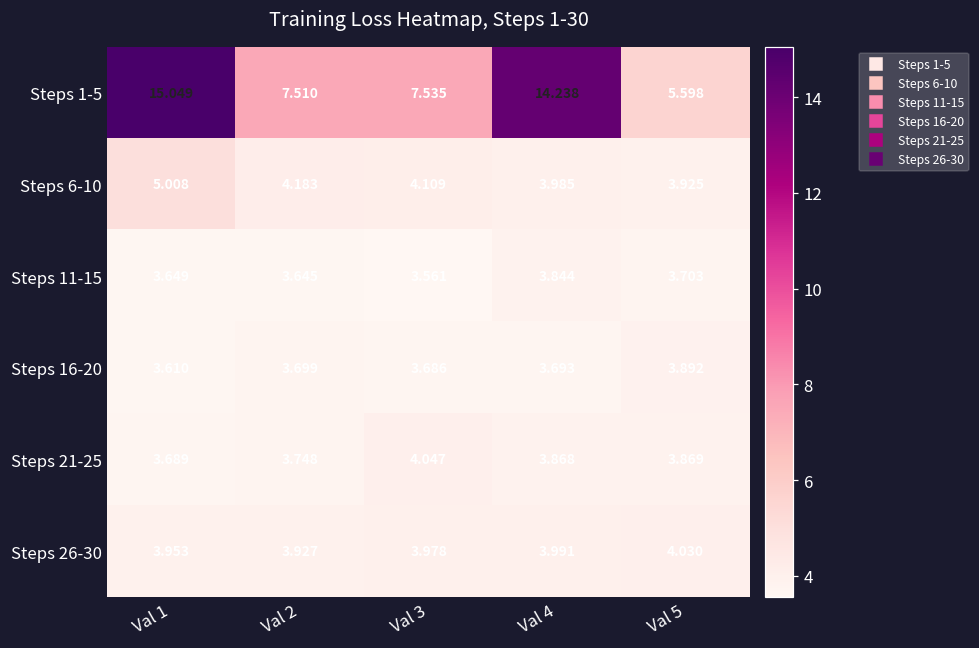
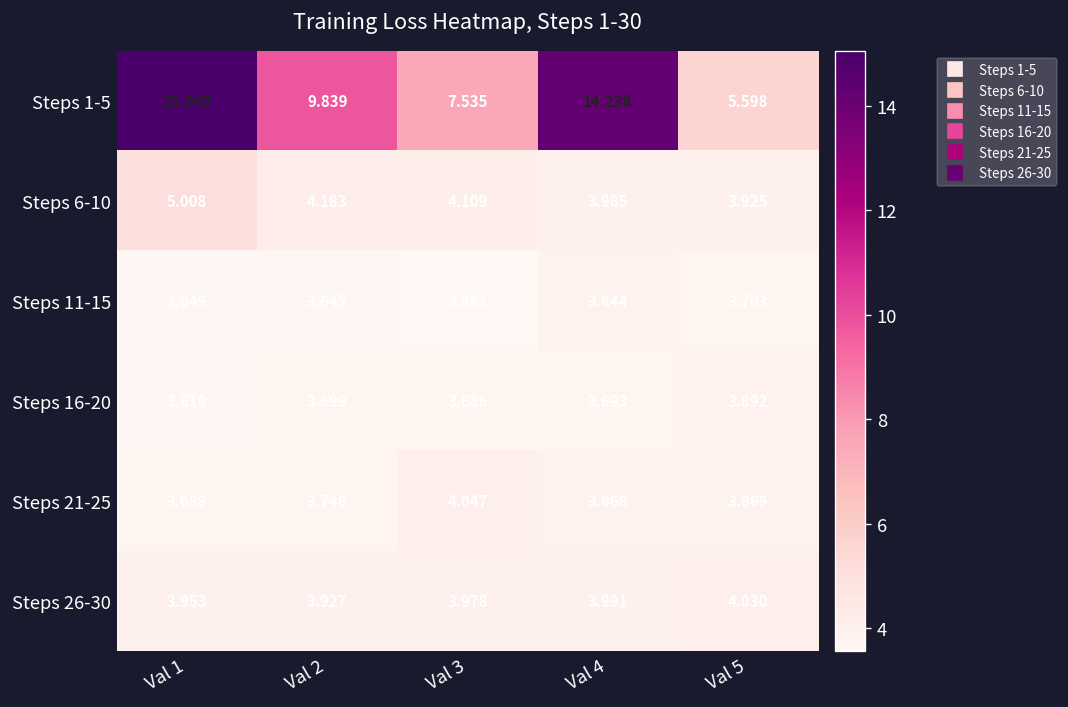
Steps 1-5, Val 2: 7.510 -> 9.839
